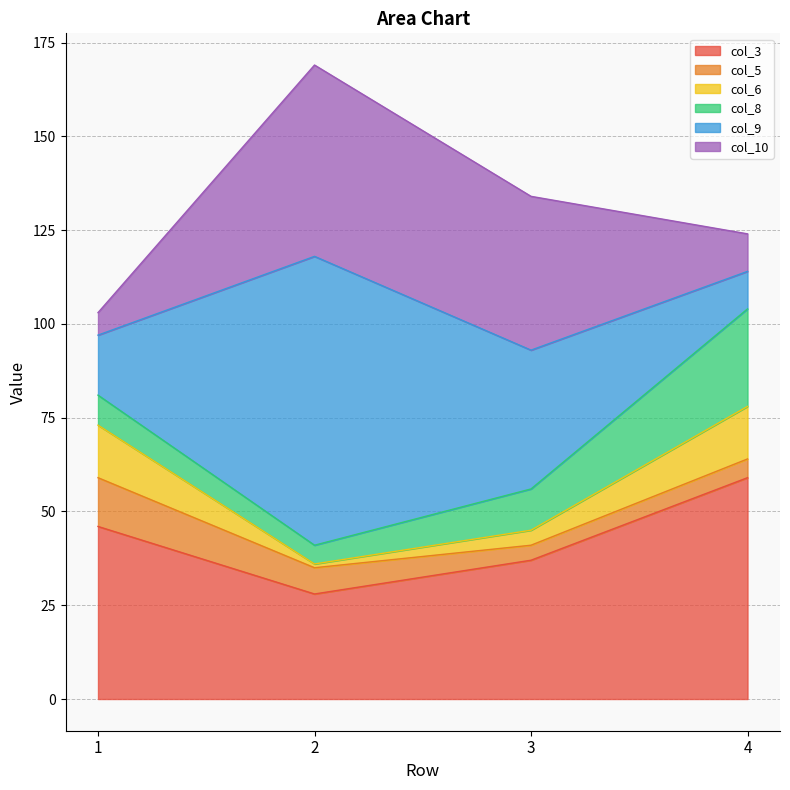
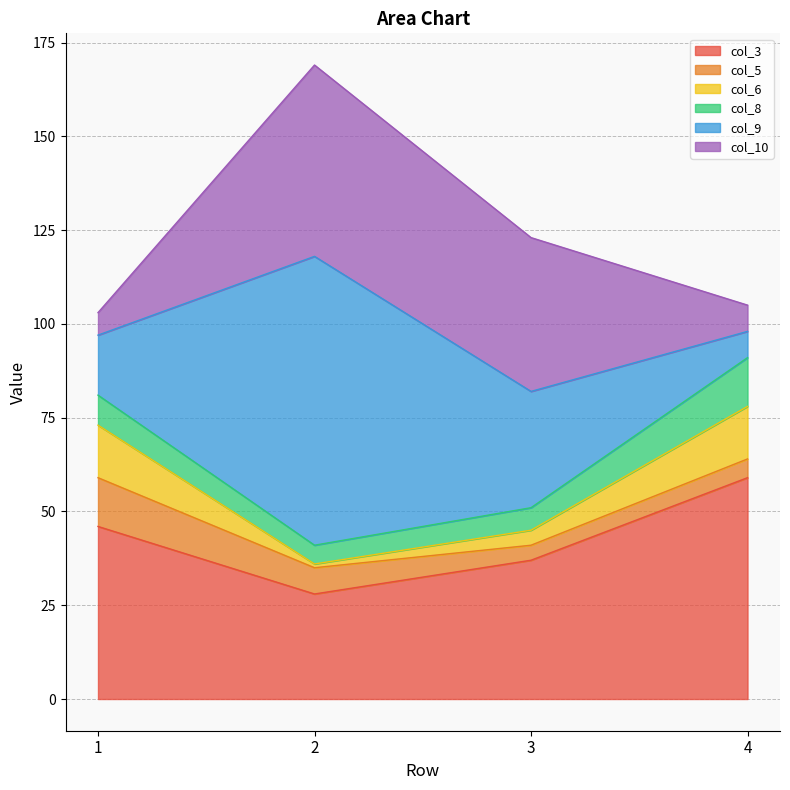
col_8, 3: 11 -> 6
col_9, 3: 37 -> 31
col_8, 4: 26 -> 13
col_9, 4: 10 -> 7
col_10, 4: 10 -> 7
